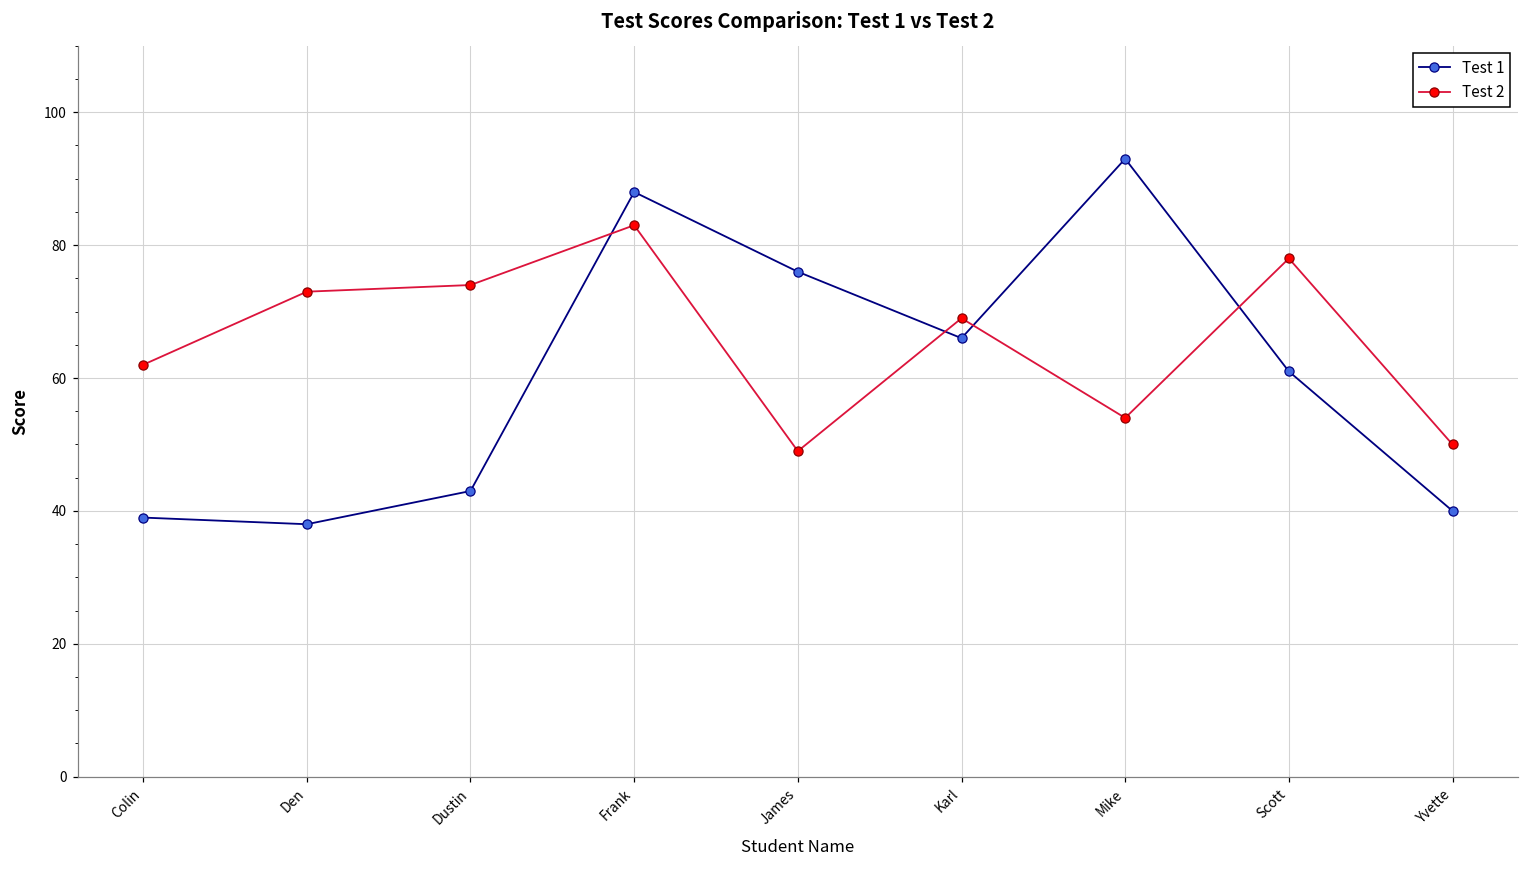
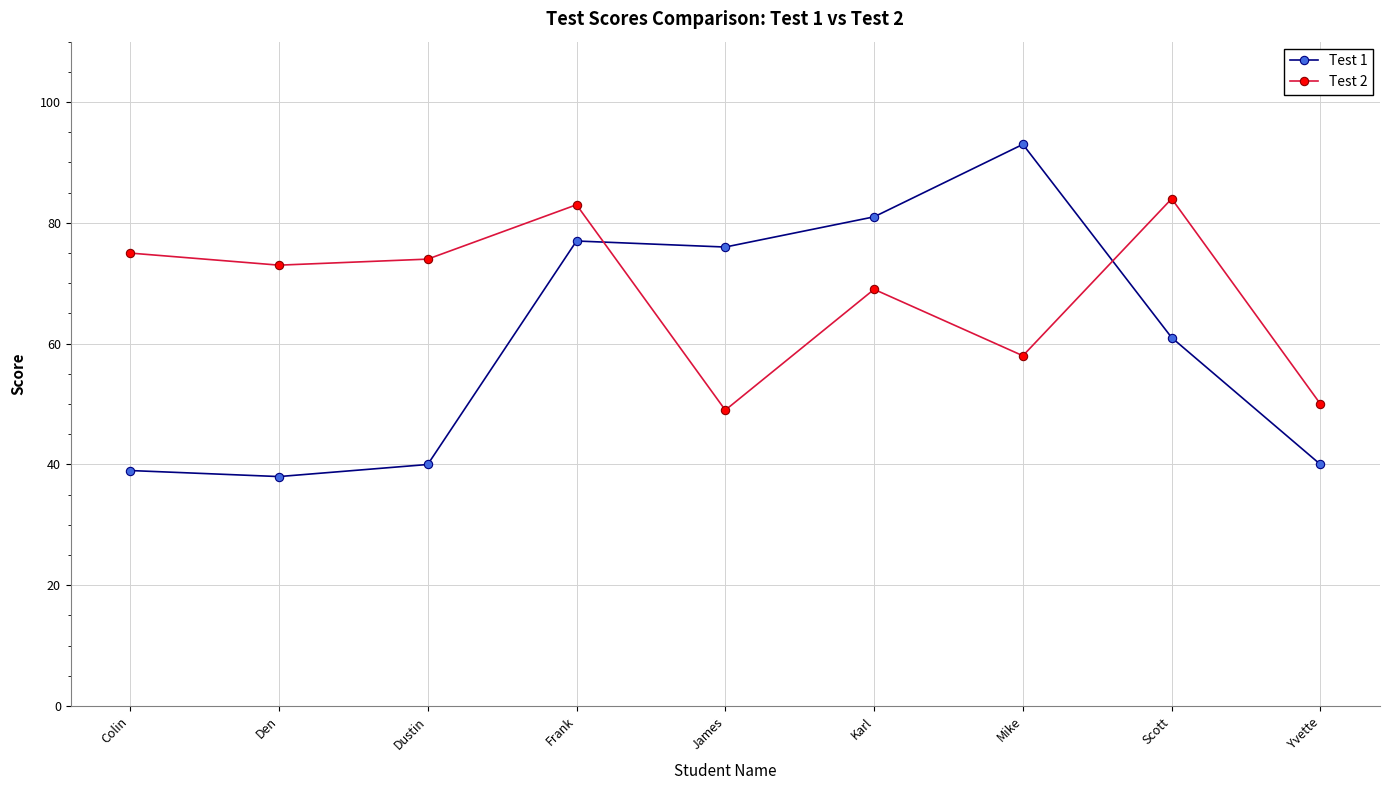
Test 2, Colin: 62 -> 75
Test 1, Dustin: 43 -> 40
Test 1, Frank: 88 -> 77
Test 1, Karl: 66 -> 81
Test 2, Mike: 54 -> 58
Test 2, Scott: 78 -> 84
